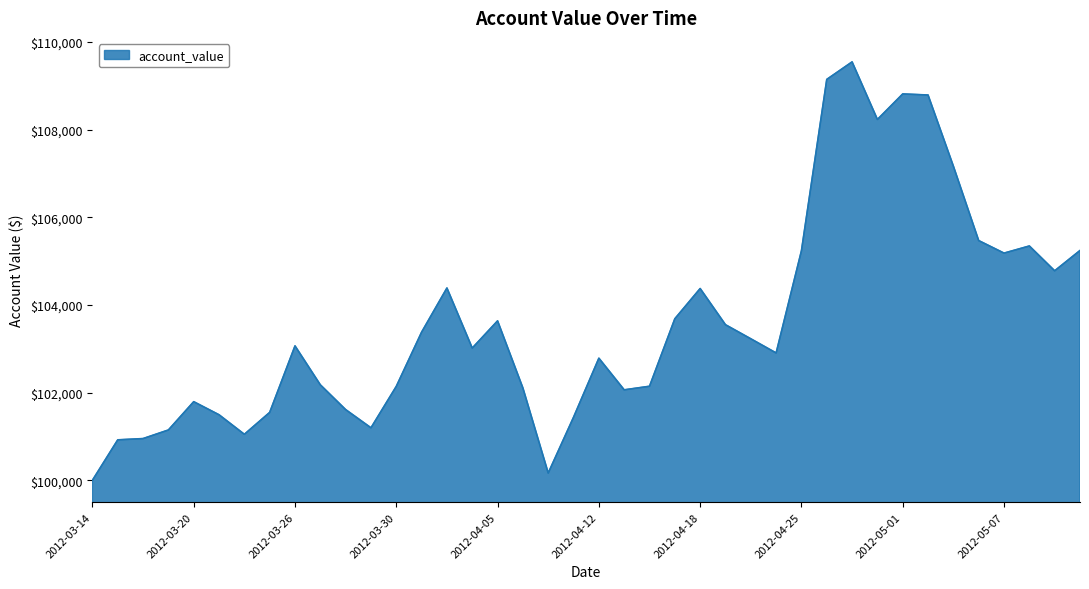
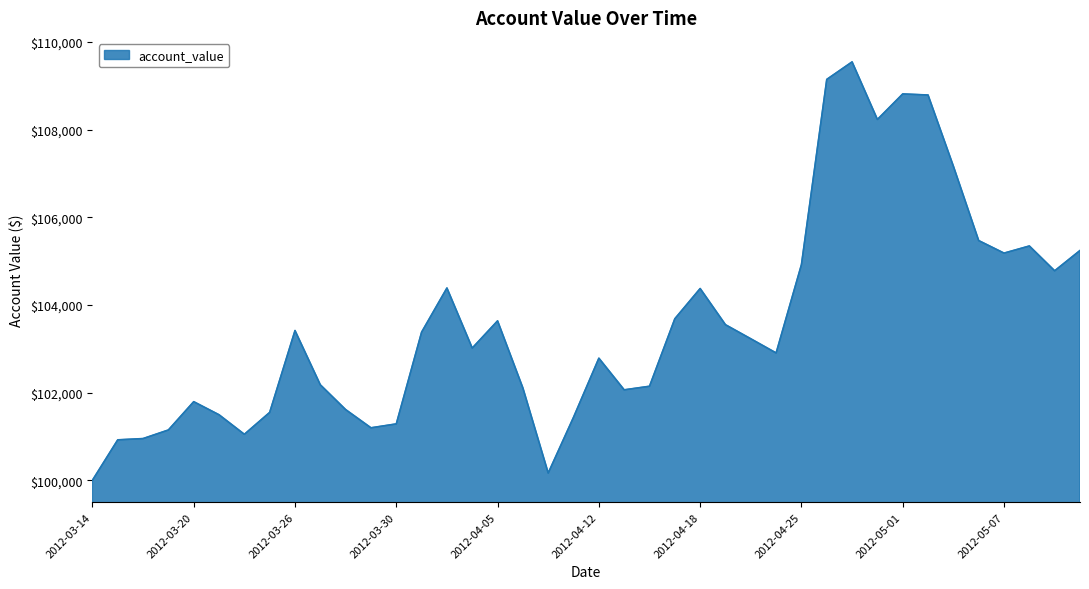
2012-03-26: $103,100 -> $103,400
2012-03-30: $102,100 -> $101,300
2012-04-25: $105,200 -> $104,900
